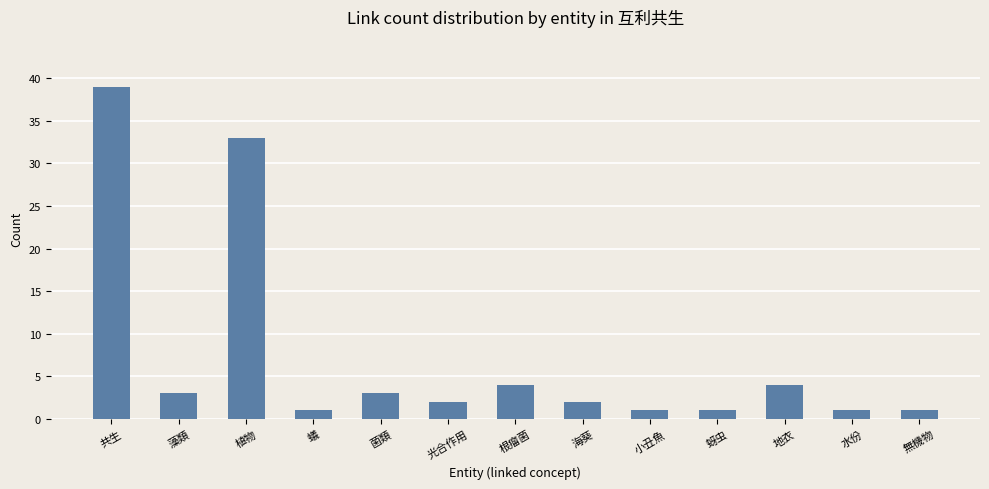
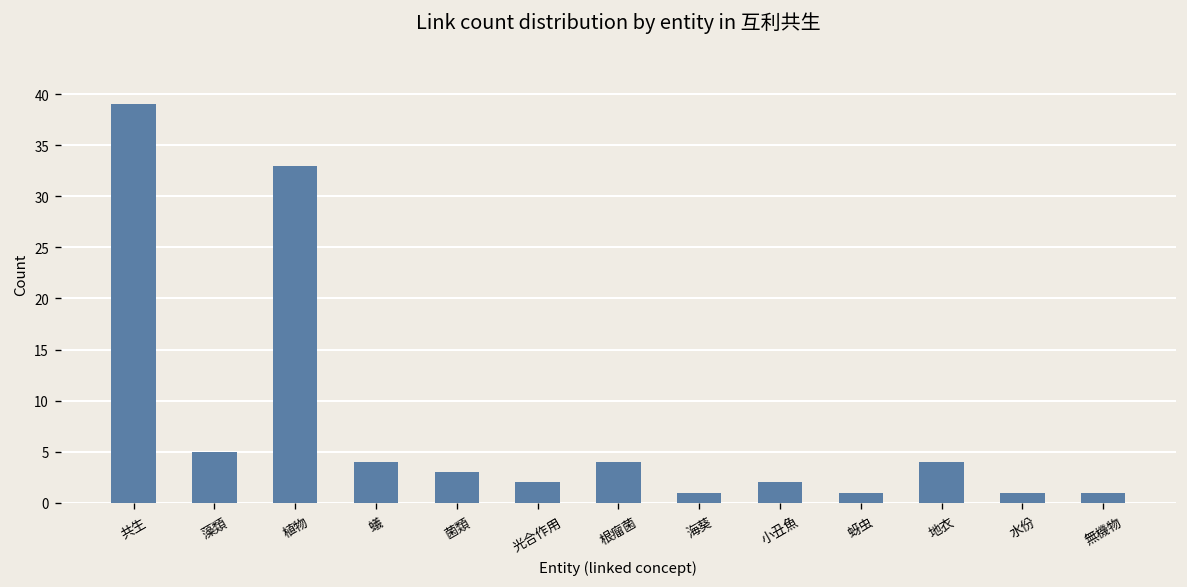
藻類: 3 -> 5
蟻: 1 -> 4
海葵: 2 -> 1
小丑魚: 1 -> 2
